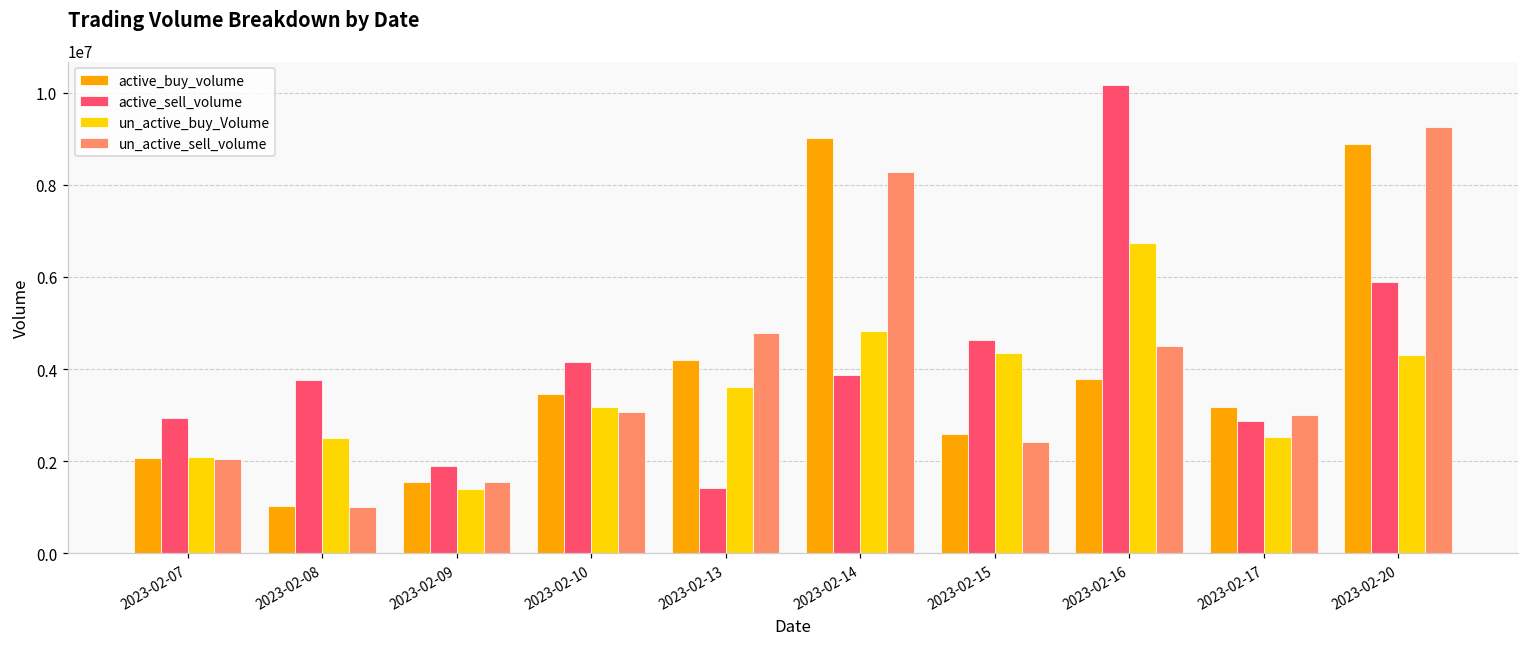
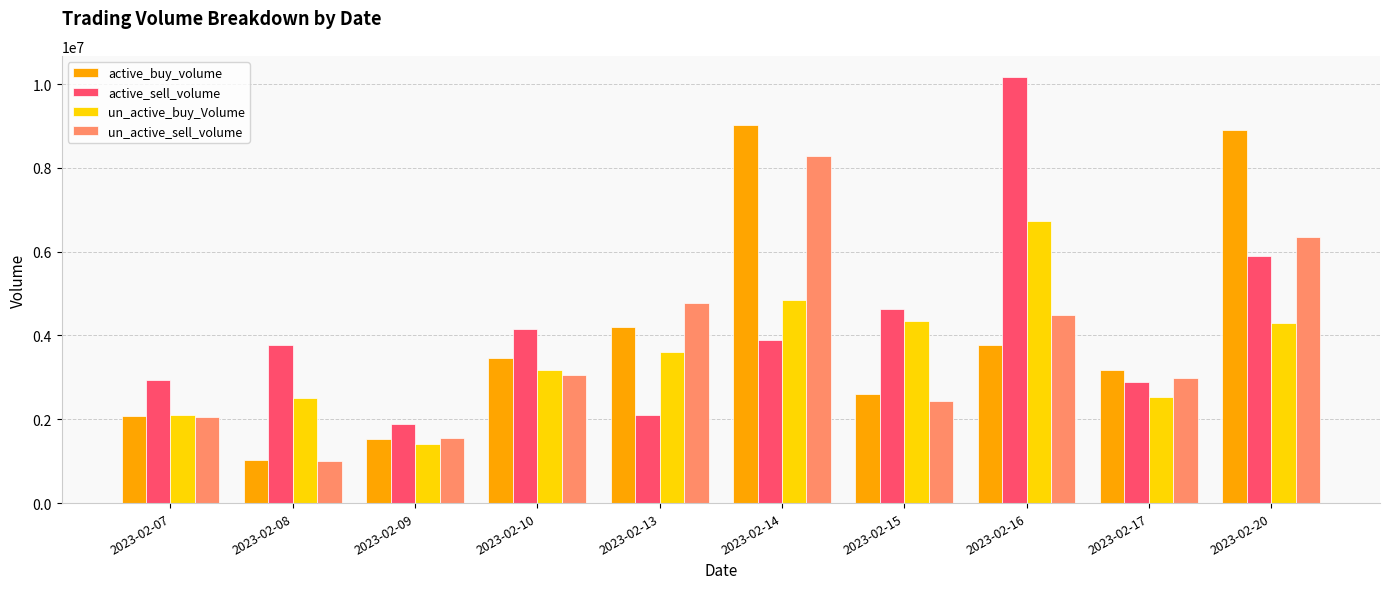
active_sell_volume, 2023-02-13: 1400000 -> 2100000
un_active_sell_volume, 2023-02-20: 9300000 -> 6300000
